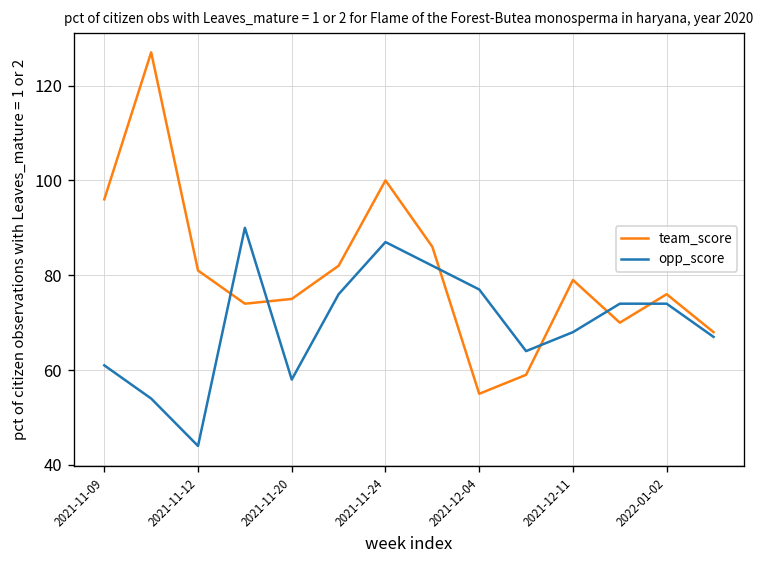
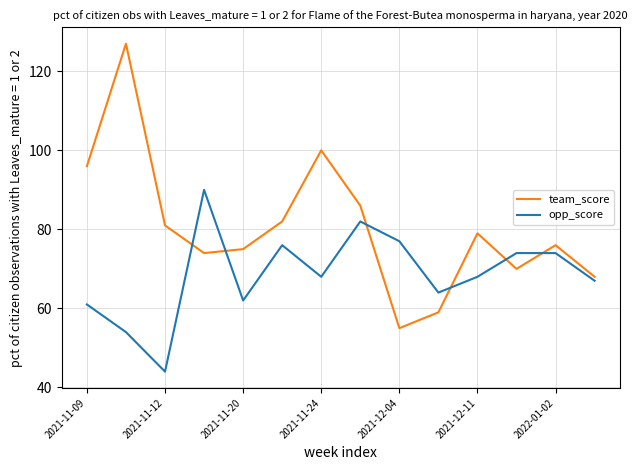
opp_score, 2021-11-20: 58 -> 62
opp_score, 2021-11-24: 87 -> 68
